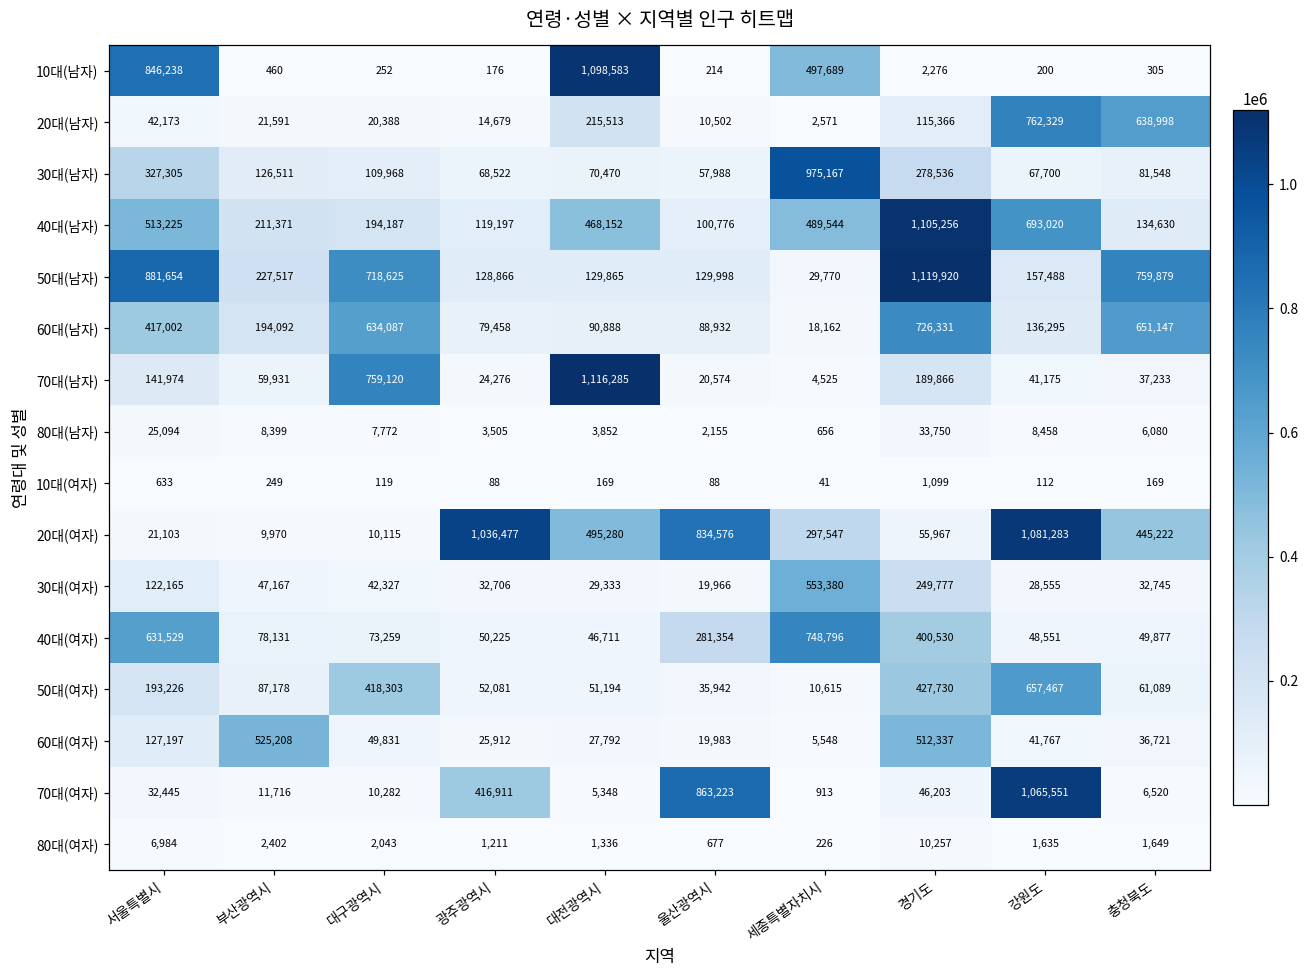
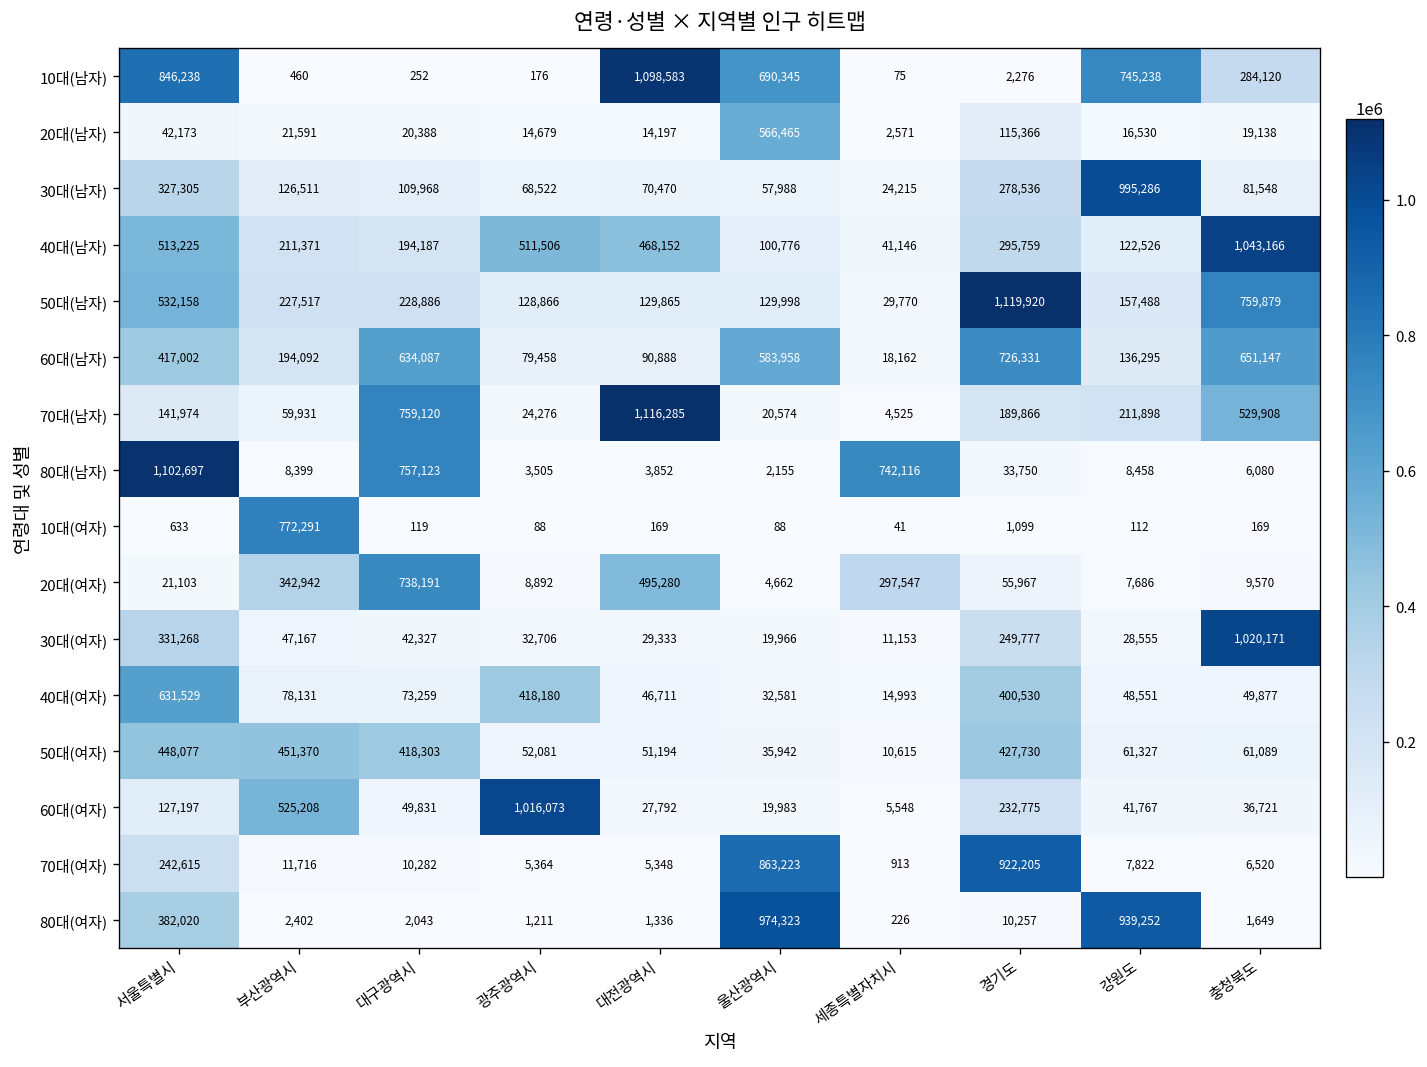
10대(남자), 울산광역시: 214 -> 690,345
10대(남자), 세종특별자치시: 497,689 -> 75
10대(남자), 강원도: 200 -> 745,238
10대(남자), 충청북도: 305 -> 284,120
20대(남자), 대전광역시: 215,513 -> 14,197
20대(남자), 울산광역시: 10,502 -> 566,465
20대(남자), 강원도: 762,329 -> 16,530
20대(남자), 충청북도: 638,998 -> 19,138
30대(남자), 세종특별자치시: 975,167 -> 24,215
30대(남자), 강원도: 67,700 -> 995,286
40대(남자), 광주광역시: 119,197 -> 511,506
40대(남자), 세종특별자치시: 489,544 -> 41,146
40대(남자), 경기도: 1,105,256 -> 295,759
40대(남자), 강원도: 693,020 -> 122,526
40대(남자), 충청북도: 134,630 -> 1,043,166
50대(남자), 서울특별시: 881,654 -> 532,158
50대(남자), 대구광역시: 718,625 -> 228,886
60대(남자), 울산광역시: 88,932 -> 583,958
70대(남자), 강원도: 41,175 -> 211,898
70대(남자), 충청북도: 37,233 -> 529,908
80대(남자), 서울특별시: 25,094 -> 1,102,697
80대(남자), 대구광역시: 7,772 -> 757,123
80대(남자), 세종특별자치시: 656 -> 742,116
10대(여자), 부산광역시: 249 -> 772,291
20대(여자), 부산광역시: 9,970 -> 342,942
20대(여자), 대구광역시: 10,115 -> 738,191
20대(여자), 광주광역시: 1,036,477 -> 8,892
20대(여자), 울산광역시: 834,576 -> 4,662
20대(여자), 강원도: 1,081,283 -> 7,686
20대(여자), 충청북도: 445,222 -> 9,570
30대(여자), 서울특별시: 122,165 -> 331,268
30대(여자), 세종특별자치시: 553,380 -> 11,153
30대(여자), 충청북도: 32,745 -> 1,020,171
40대(여자), 광주광역시: 50,225 -> 418,180
40대(여자), 울산광역시: 281,354 -> 32,581
40대(여자), 세종특별자치시: 748,796 -> 14,993
50대(여자), 서울특별시: 193,226 -> 448,077
50대(여자), 부산광역시: 87,178 -> 451,370
50대(여자), 강원도: 657,467 -> 61,327
60대(여자), 광주광역시: 25,912 -> 1,016,073
60대(여자), 경기도: 512,337 -> 232,775
70대(여자), 서울특별시: 32,445 -> 242,615
70대(여자), 광주광역시: 416,911 -> 5,364
70대(여자), 경기도: 46,203 -> 922,205
70대(여자), 강원도: 1,065,551 -> 7,822
80대(여자), 서울특별시: 6,984 -> 382,020
80대(여자), 울산광역시: 677 -> 974,323
80대(여자), 강원도: 1,635 -> 939,252
